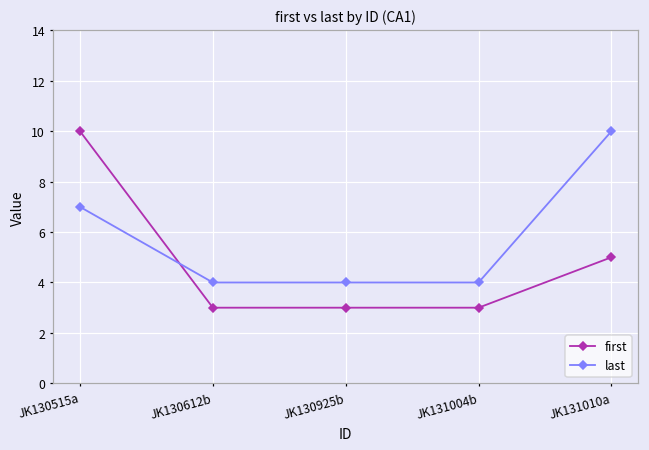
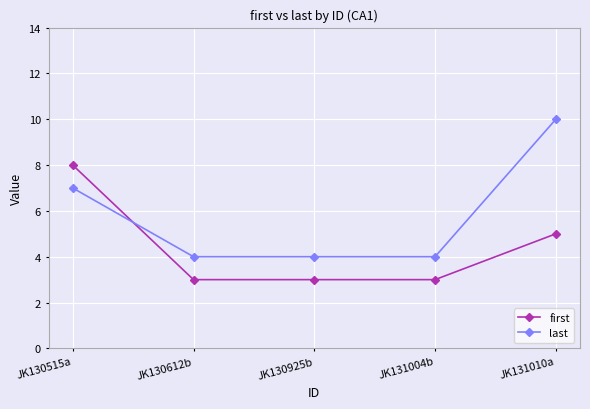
first, JK130515a: 10 -> 8
